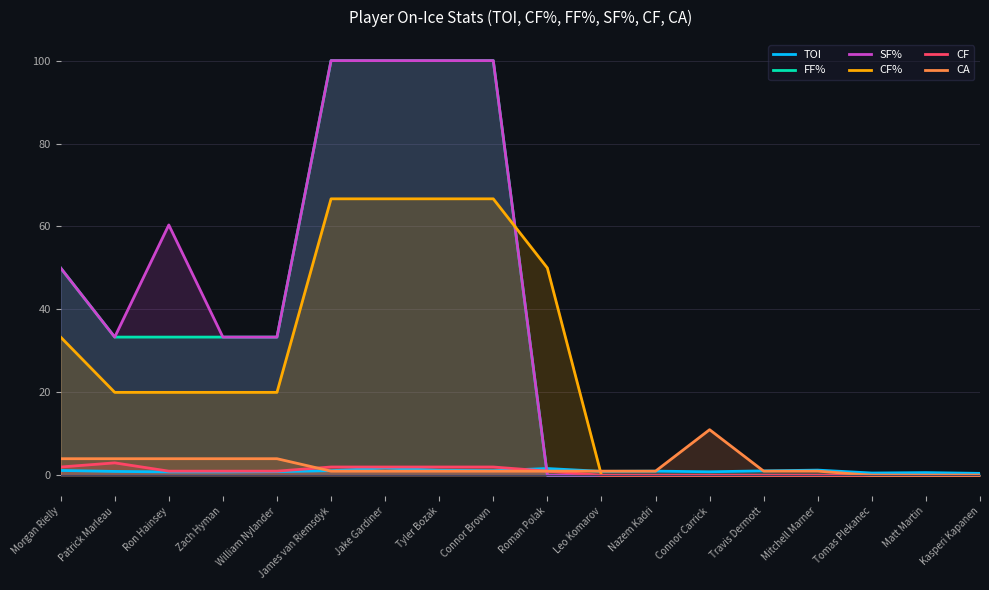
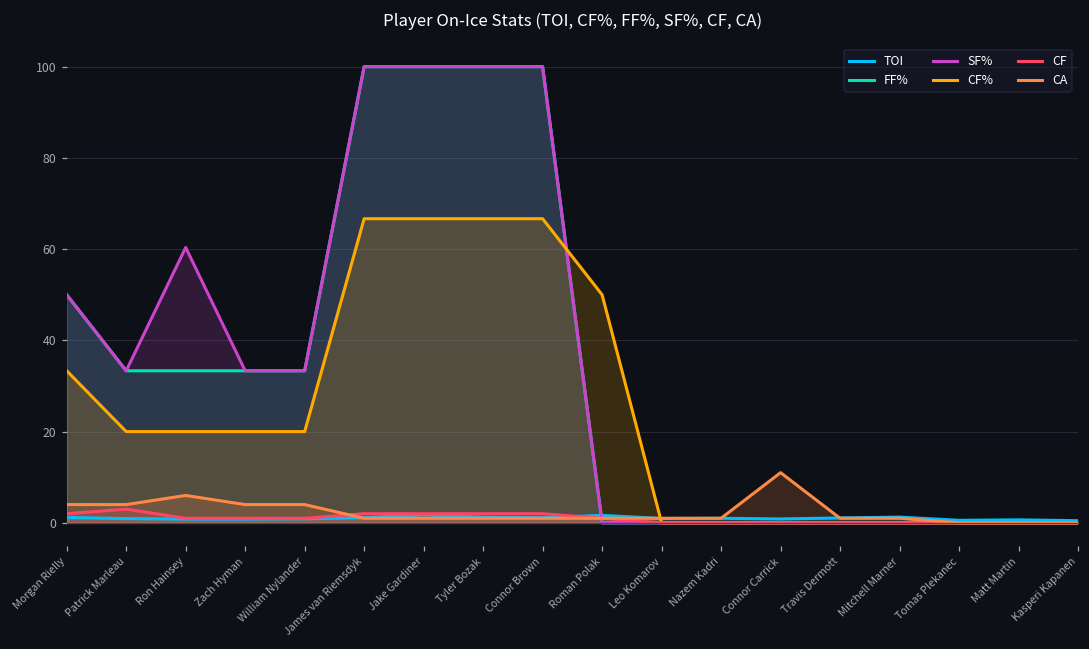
CA, Ron Hainsey: 4 -> 6
